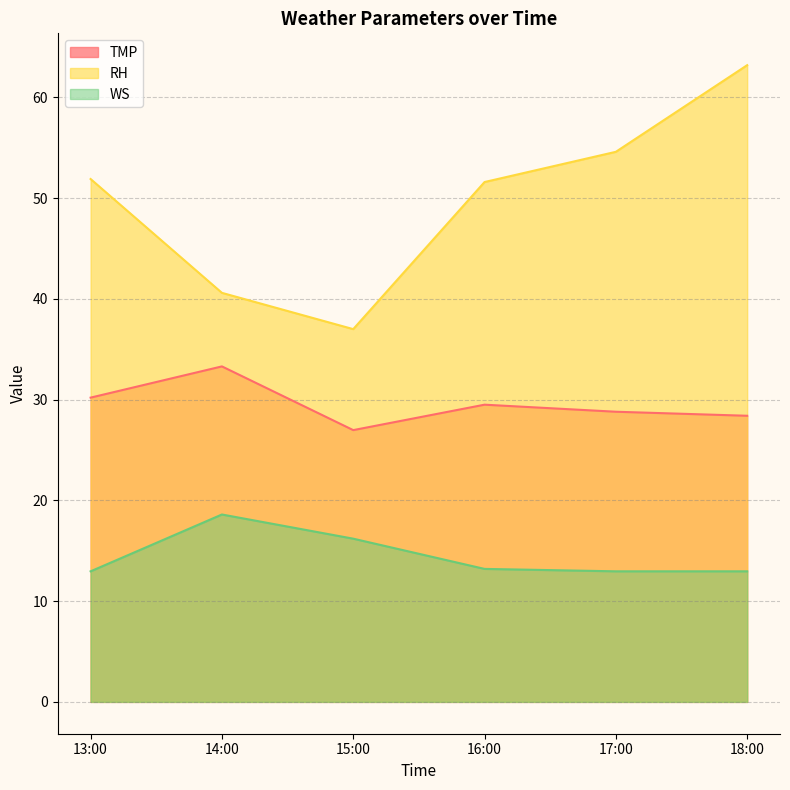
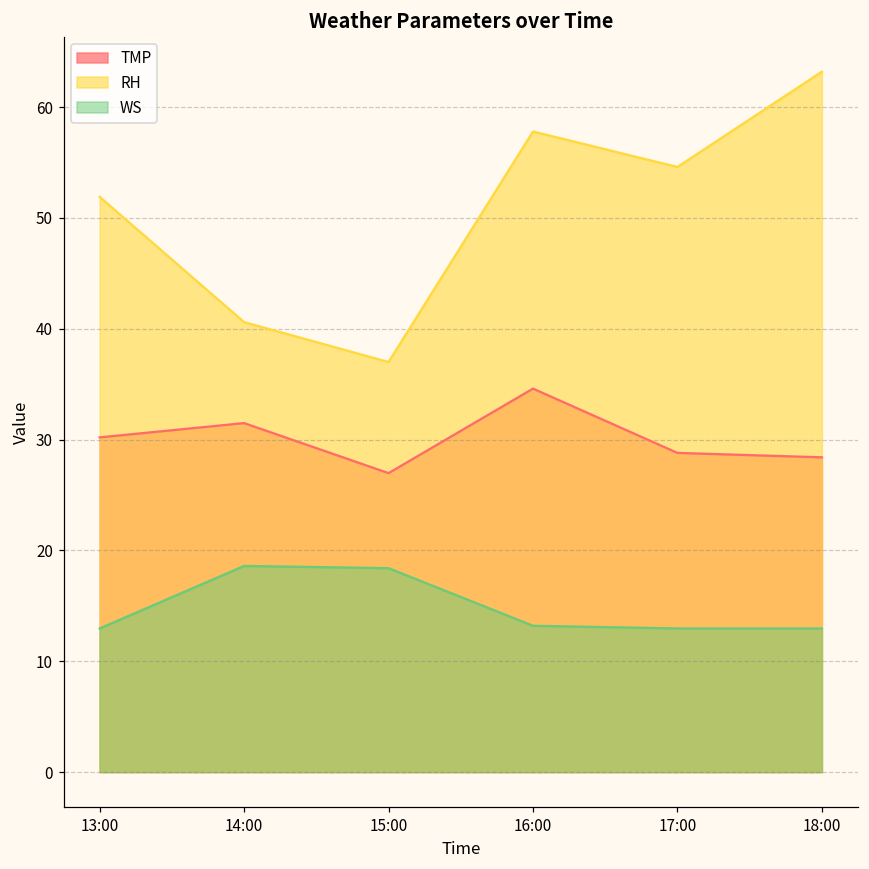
TMP, 14:00: 33.3 -> 31.5
WS, 15:00: 16.2 -> 18.4
TMP, 16:00: 29.5 -> 34.6
RH, 16:00: 51.6 -> 57.8
